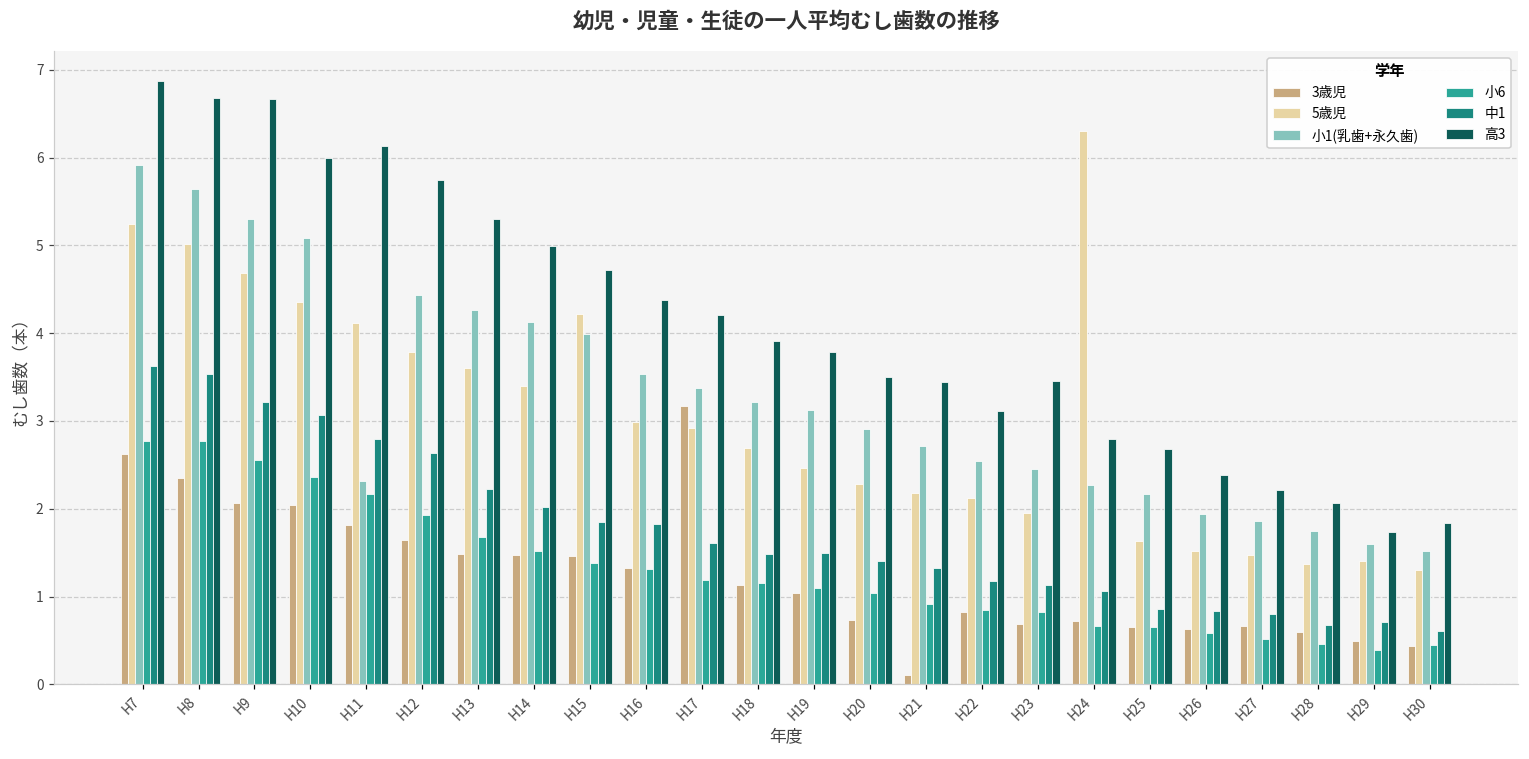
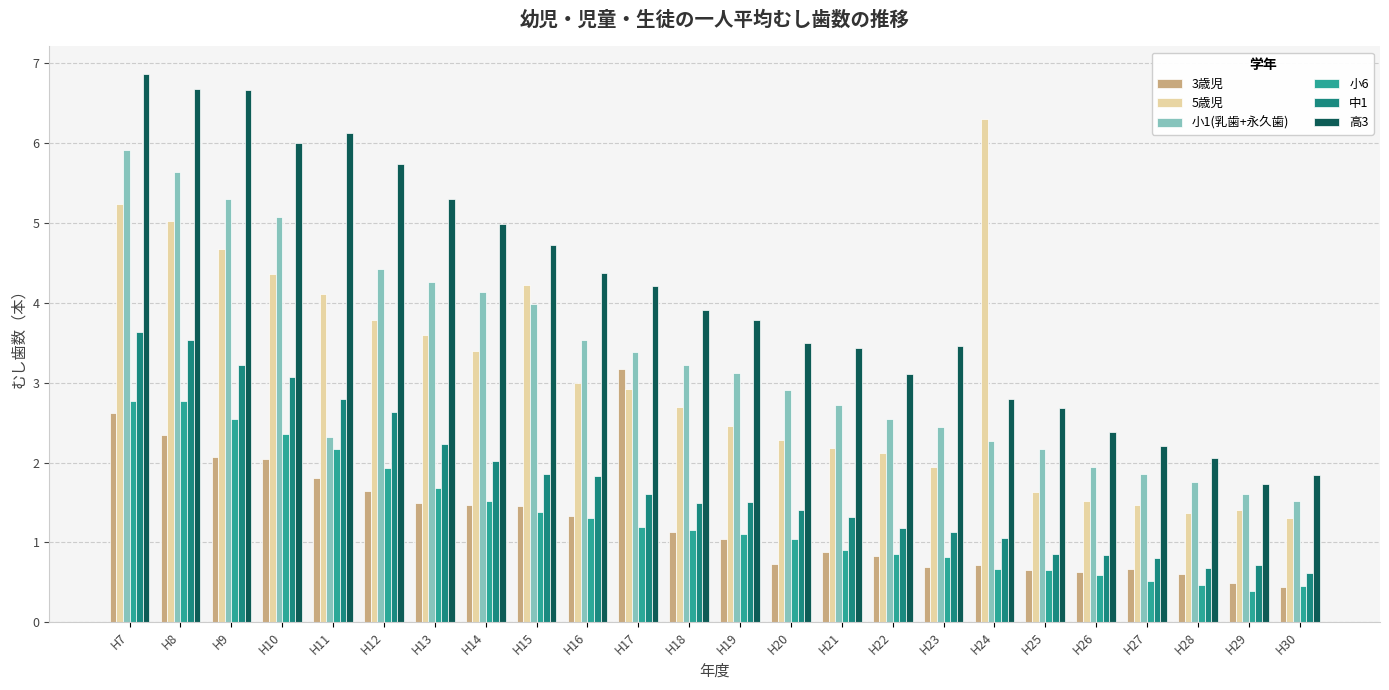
3歳児, H21: 0.1 -> 0.9
